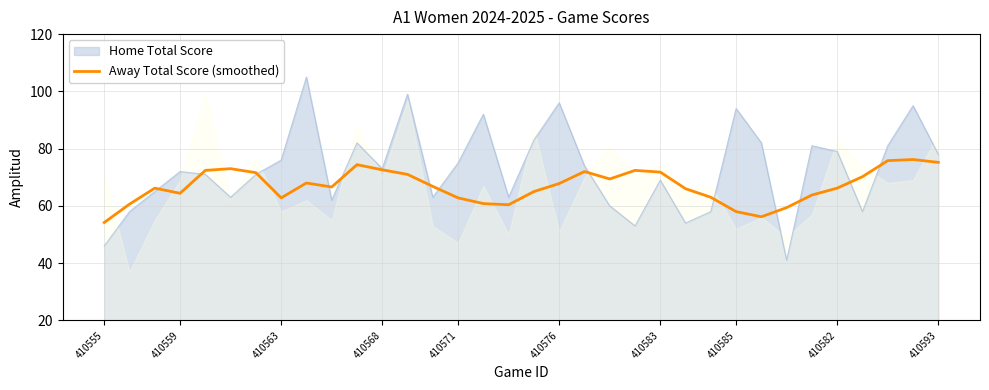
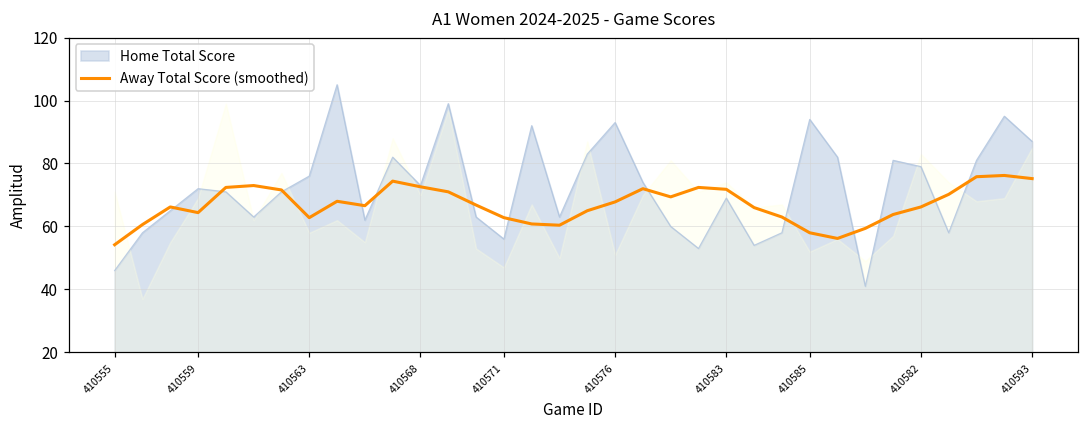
Home Total Score, 410571: 75 -> 56
Home Total Score, 410576: 96 -> 93
Home Total Score, 410593: 78 -> 87
